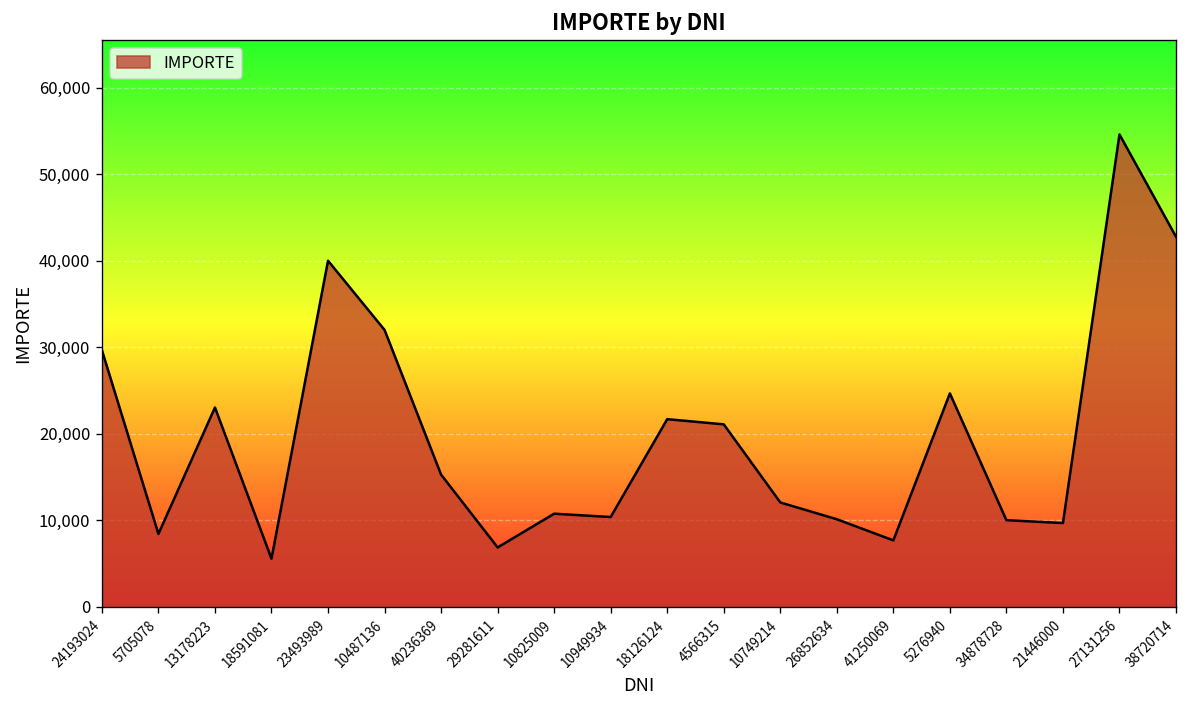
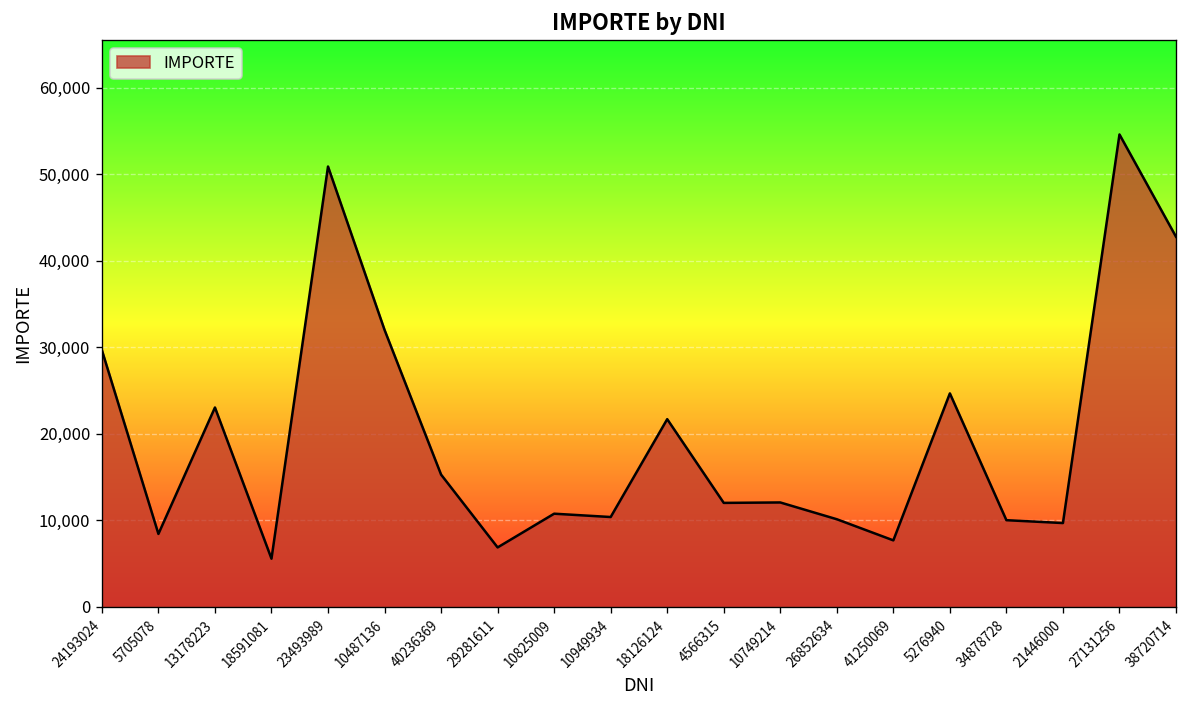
23493989: 40,000 -> 51,000
4566315: 21,000 -> 12,000
